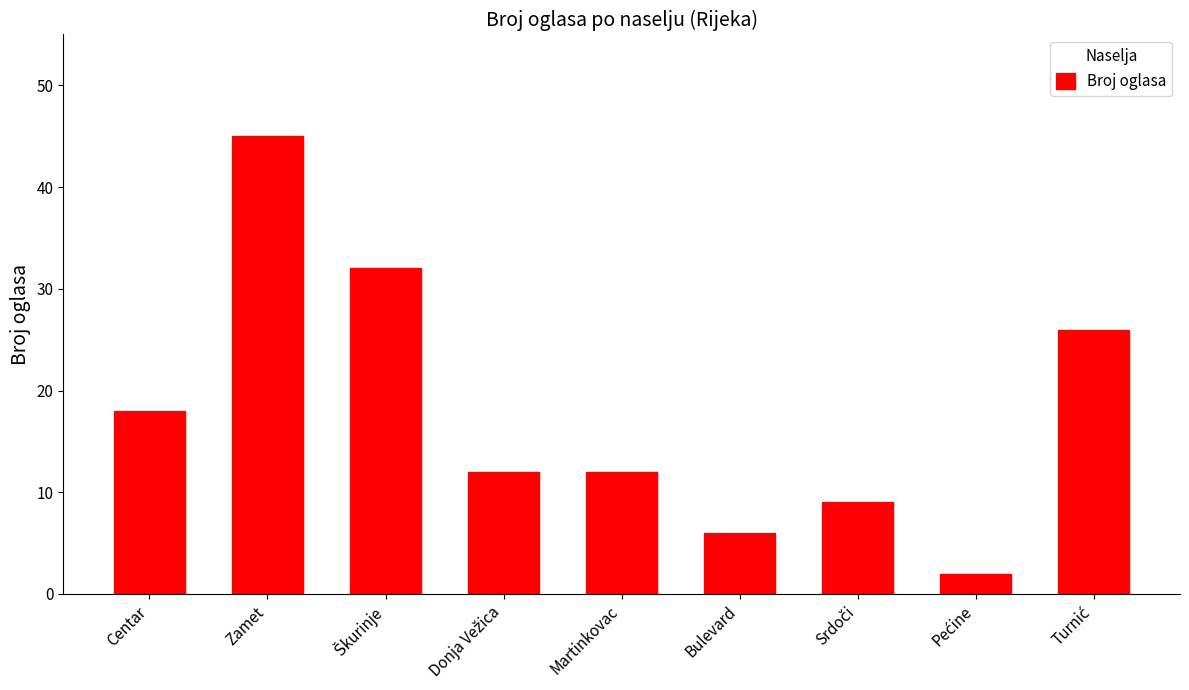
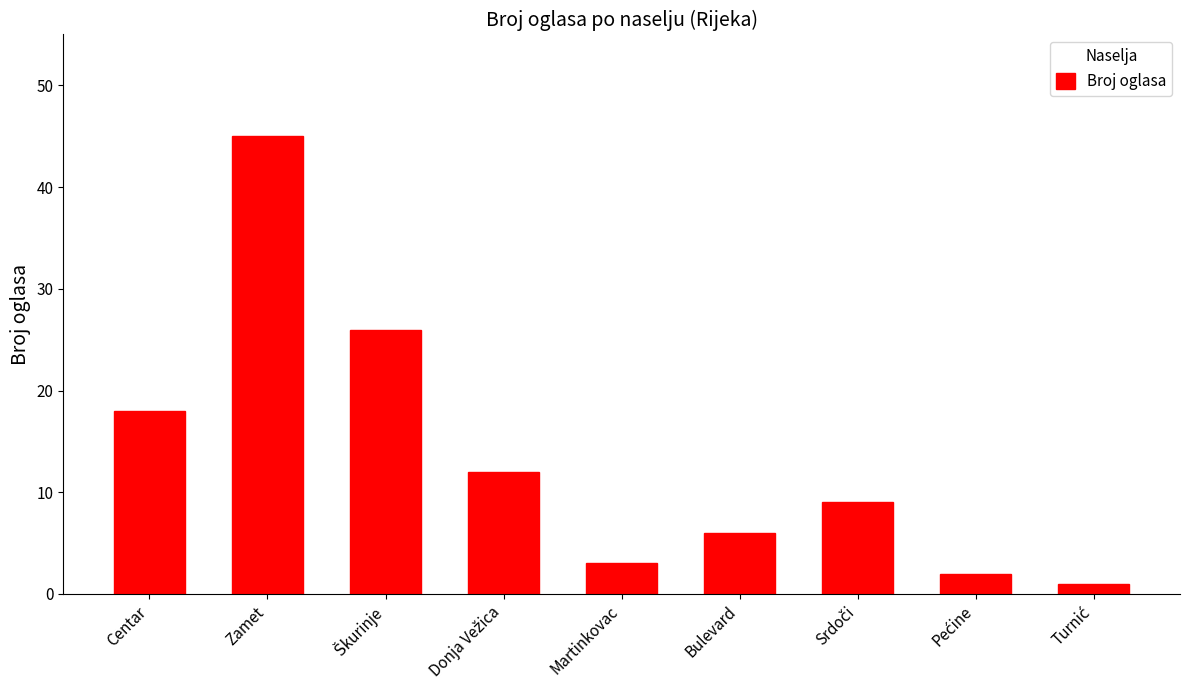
Škurinje: 32 -> 26
Martinkovac: 12 -> 3
Turnić: 26 -> 1
